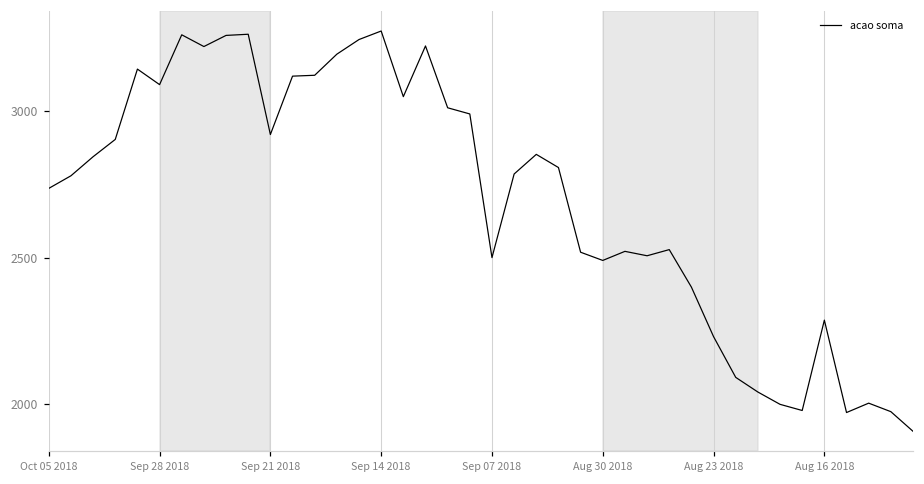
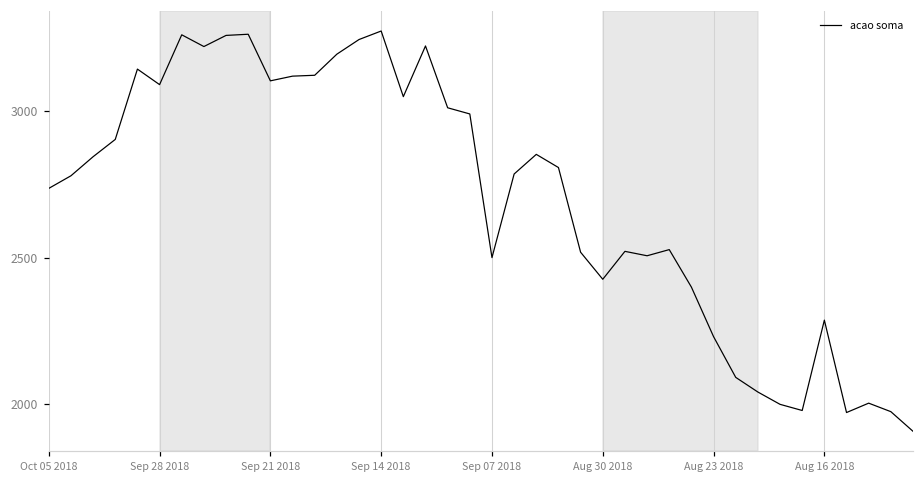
Sep 21 2018: 2920 -> 3100
Aug 30 2018: 2490 -> 2430
